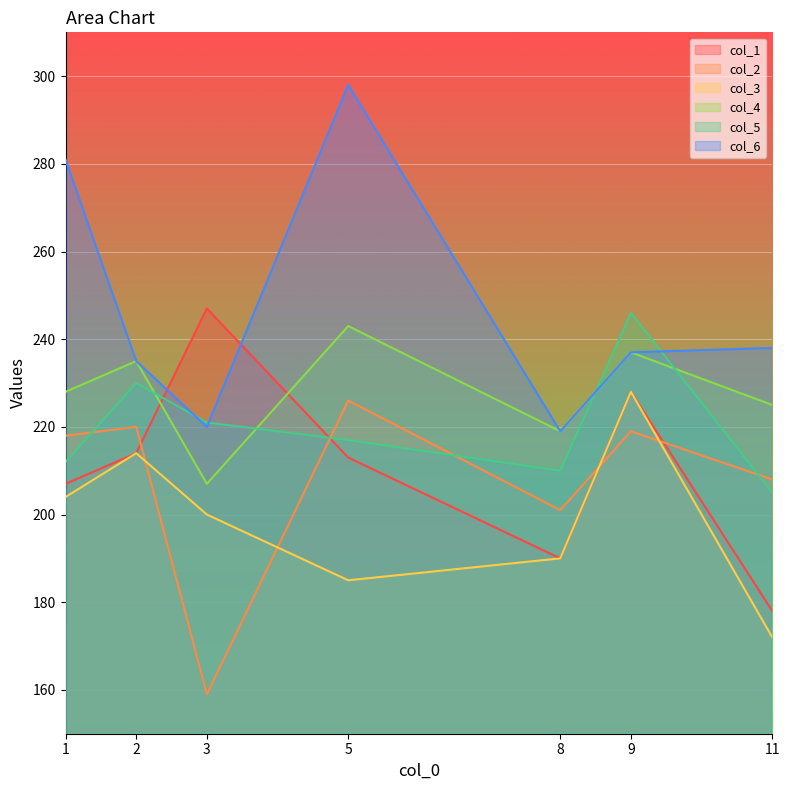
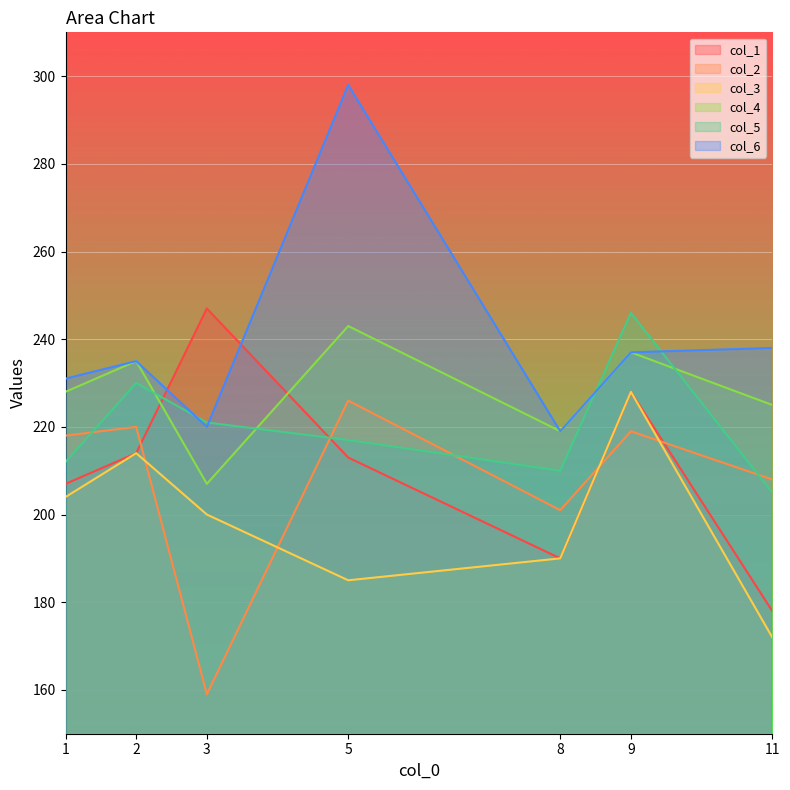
col_6, 1: 281 -> 231
